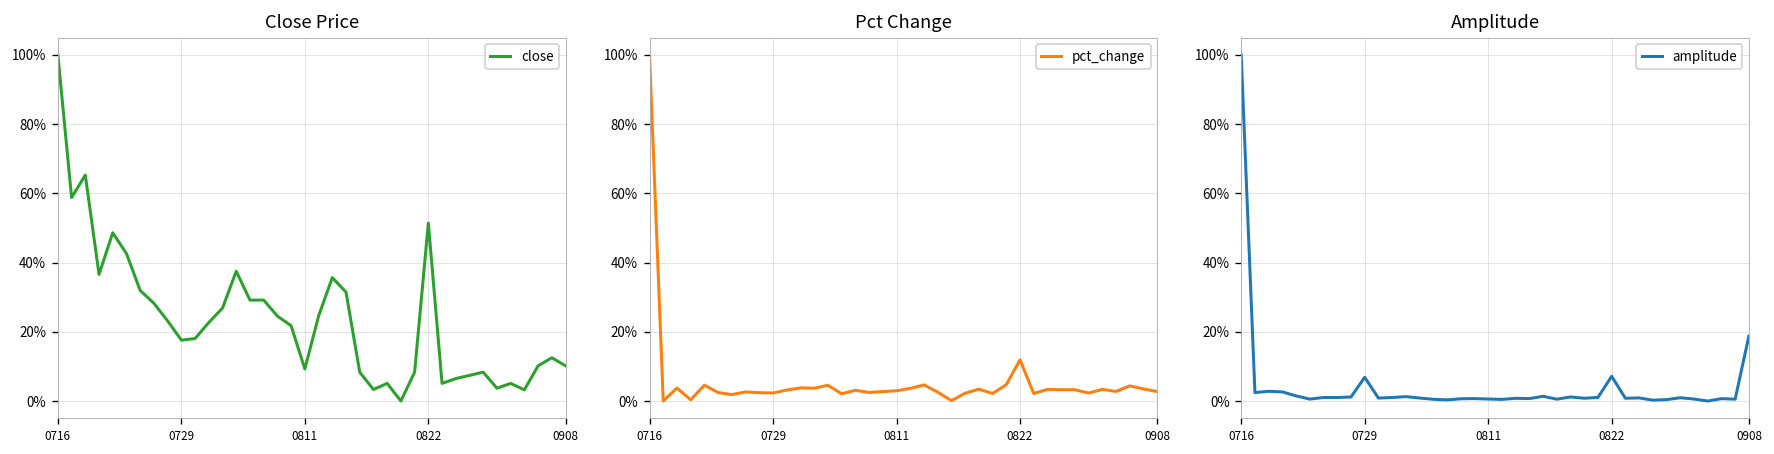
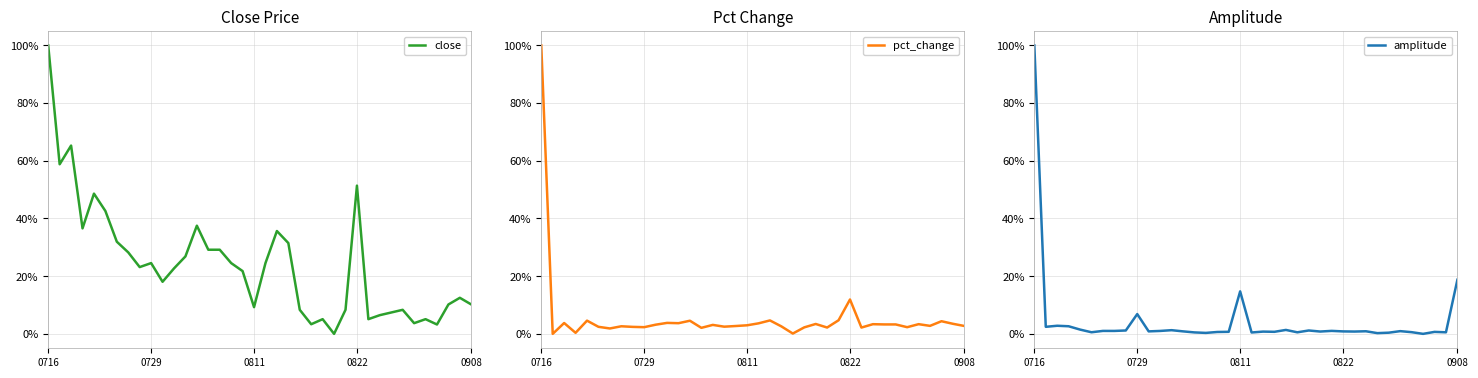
Close Price, 0729: 18% -> 25%
Amplitude, 0811: 1% -> 15%
Amplitude, 0822: 7% -> 1%
